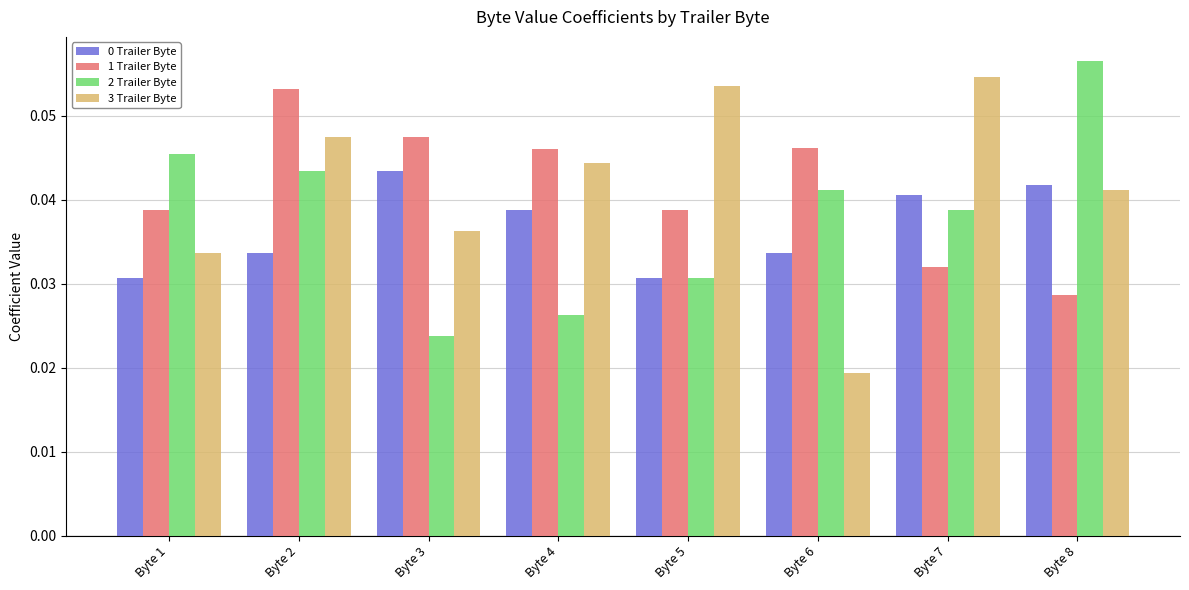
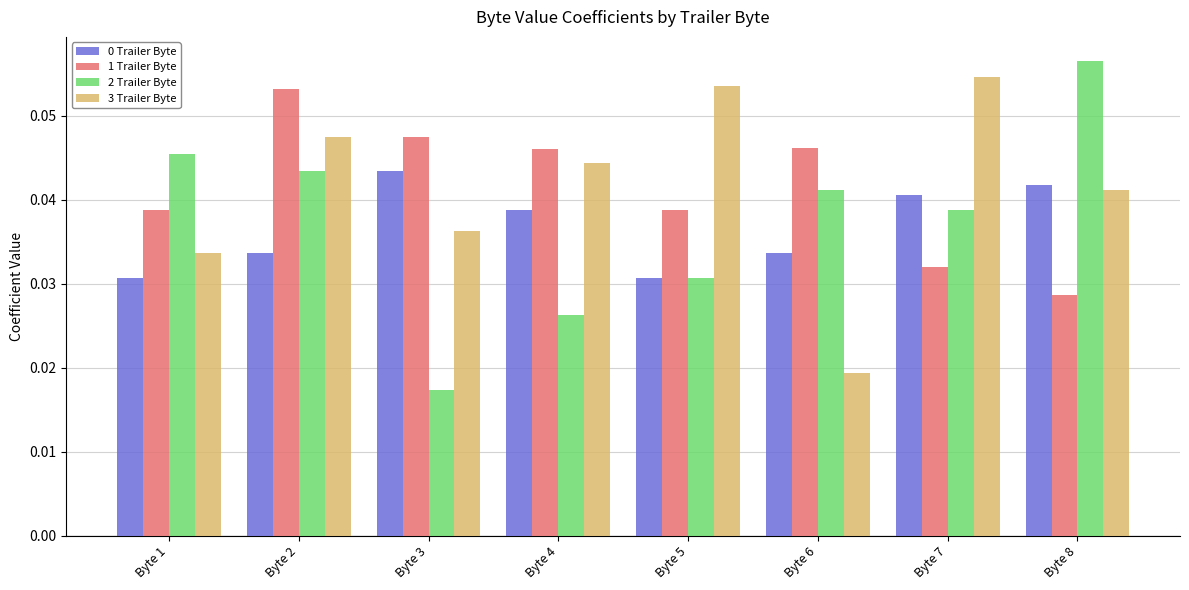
2 Trailer Byte, Byte 3: 0.024 -> 0.017
